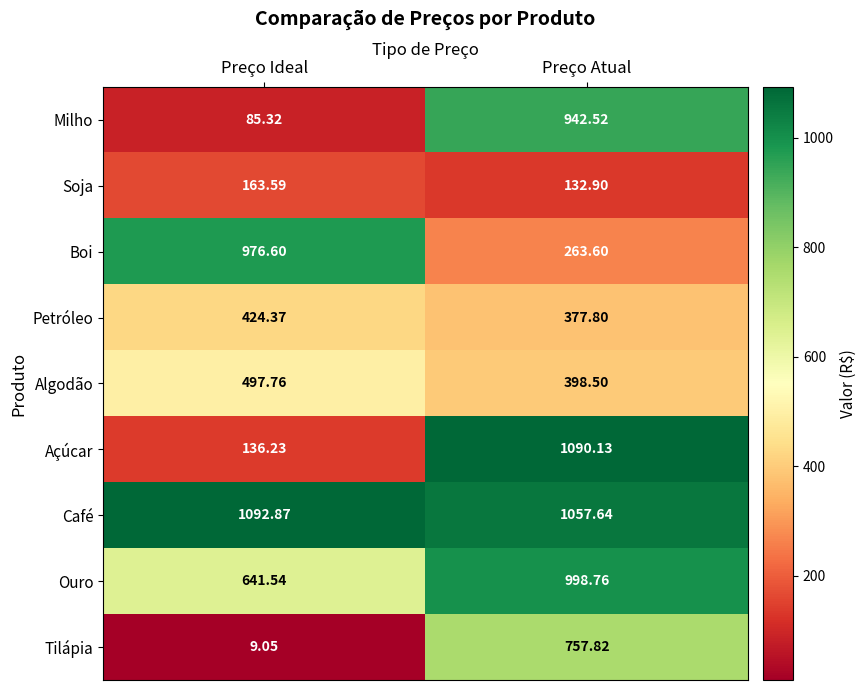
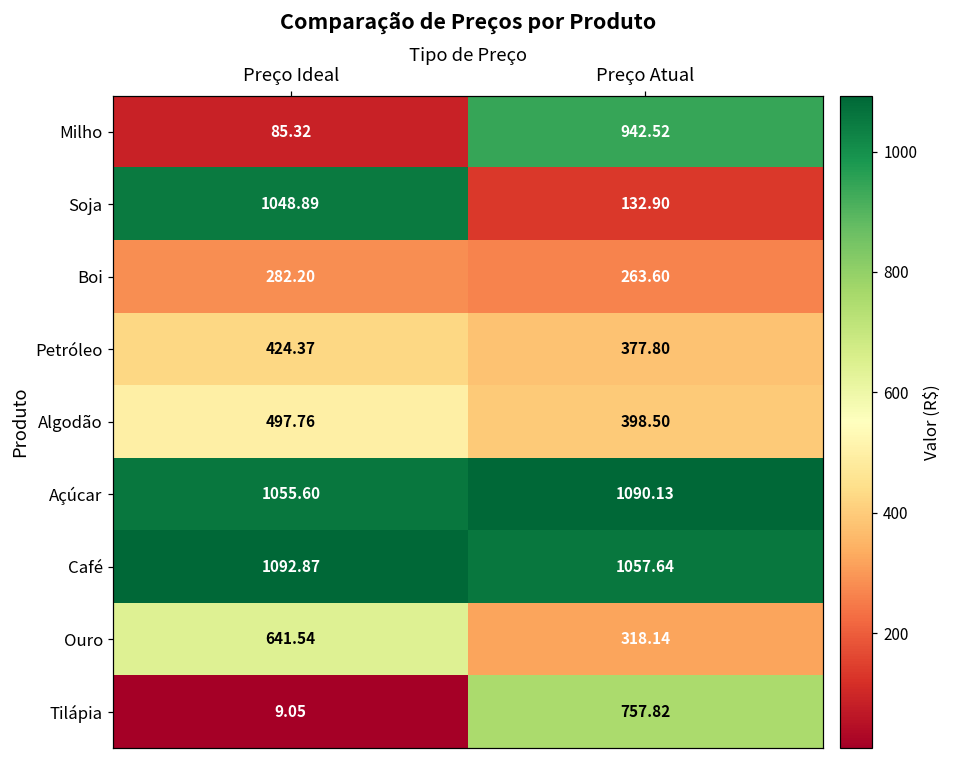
Soja, Preço Ideal: 163.59 -> 1048.89
Boi, Preço Ideal: 976.60 -> 282.20
Açúcar, Preço Ideal: 136.23 -> 1055.60
Ouro, Preço Atual: 998.76 -> 318.14
